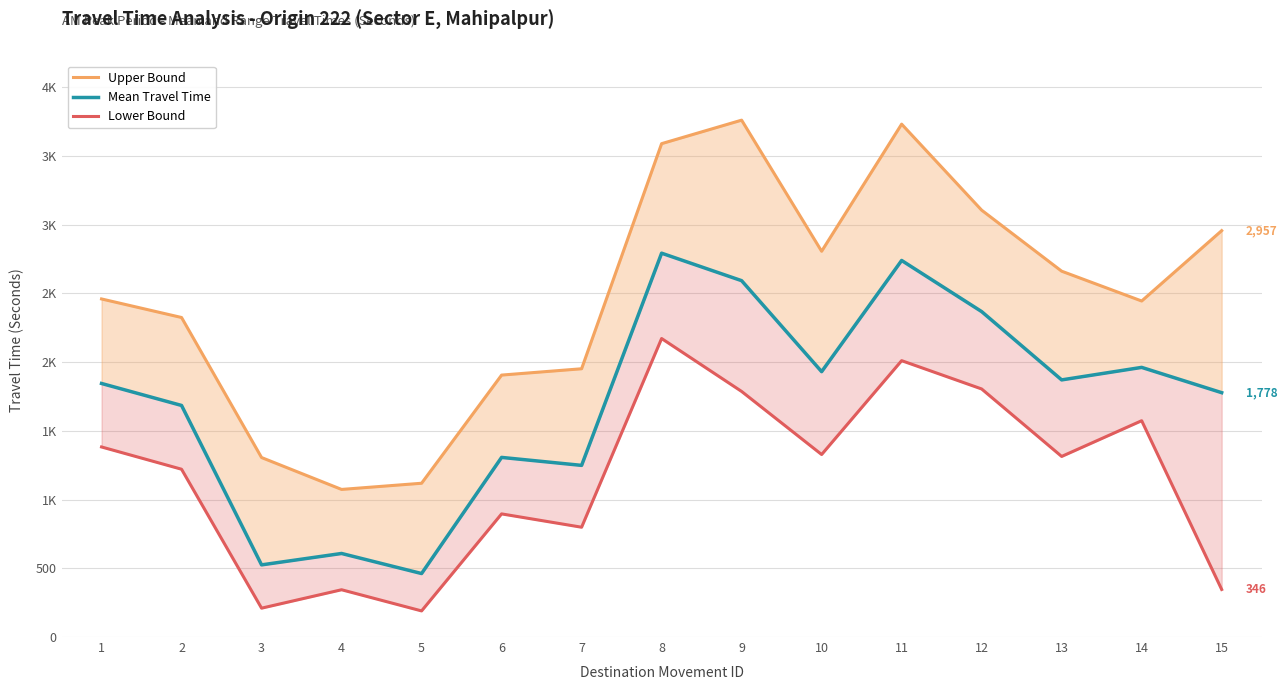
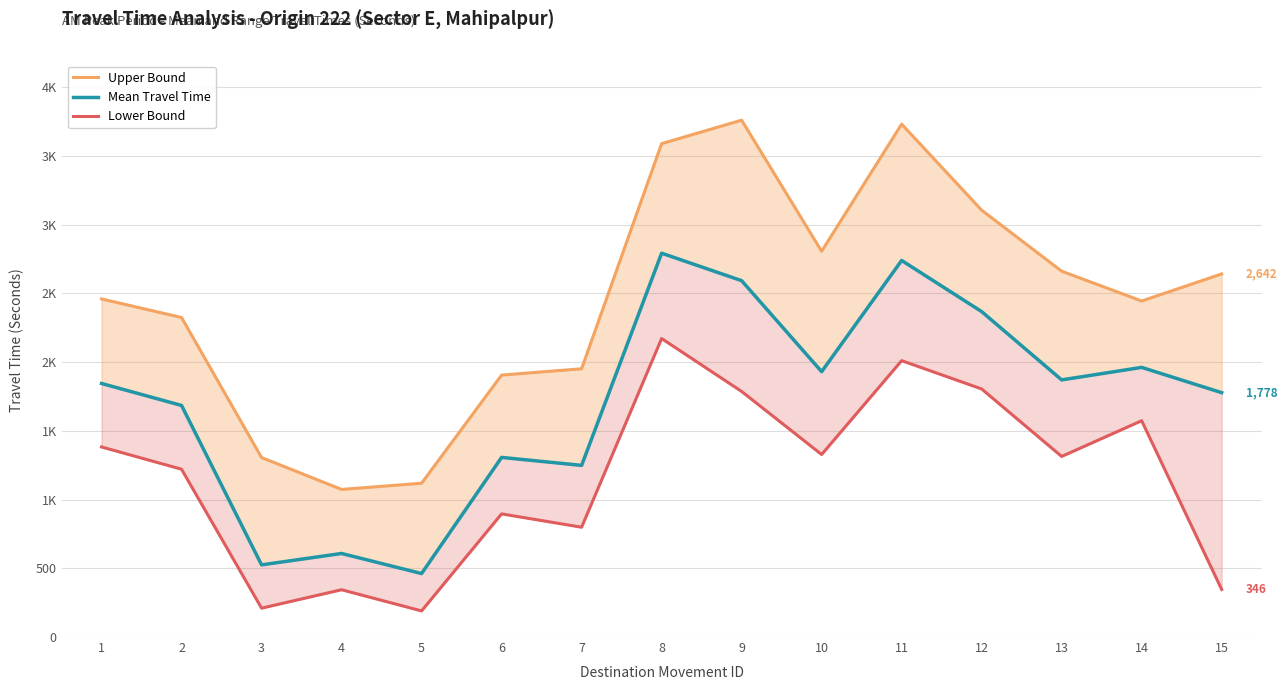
Upper Bound, 15: 2,957 -> 2,642
